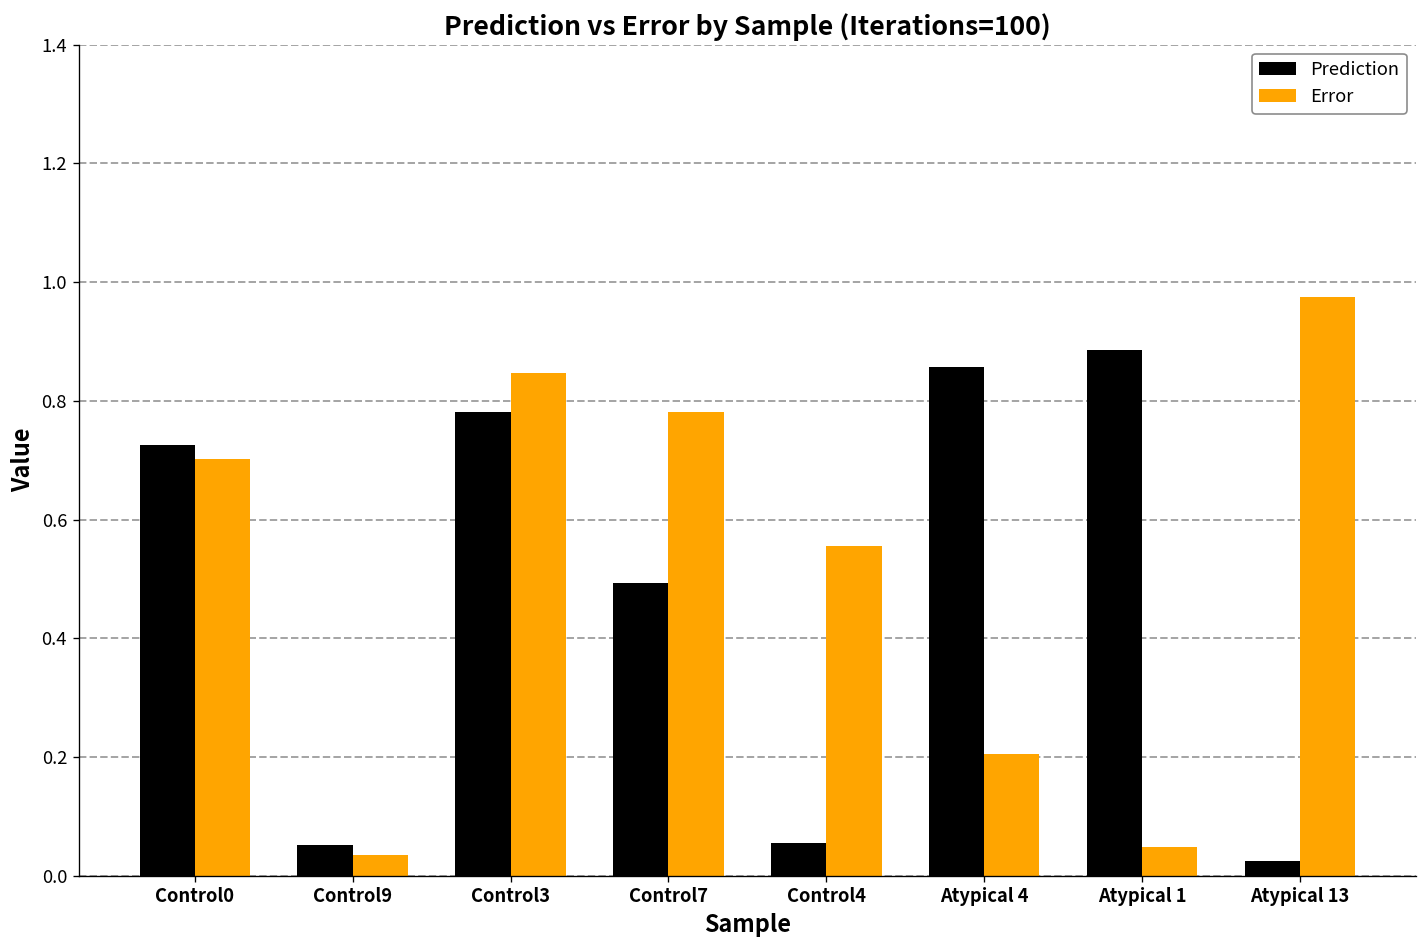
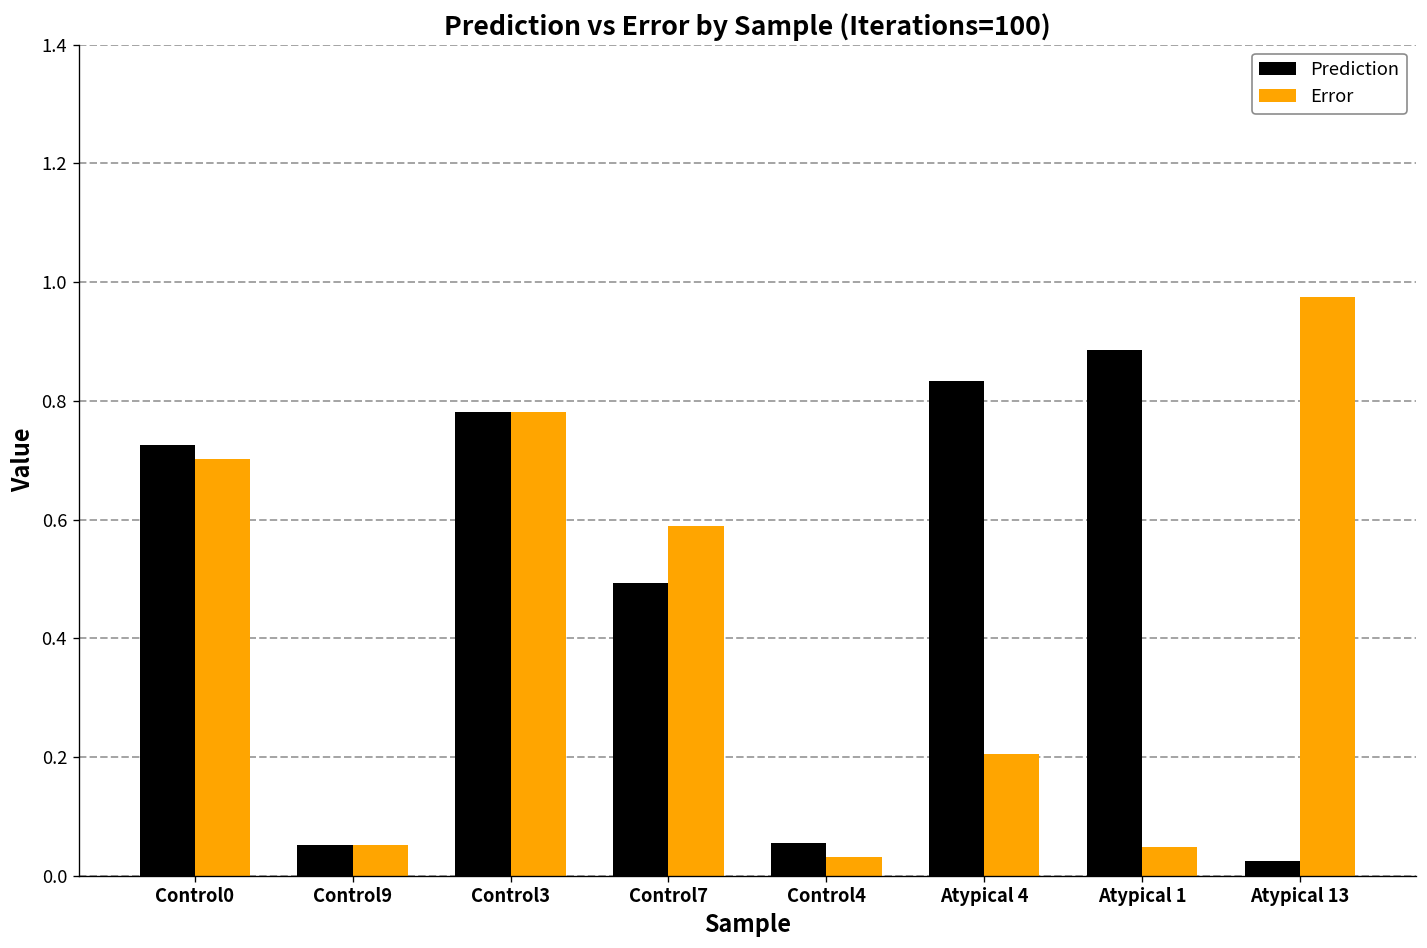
Error, Control9: 0.03 -> 0.05
Error, Control3: 0.85 -> 0.78
Error, Control7: 0.78 -> 0.59
Error, Control4: 0.56 -> 0.03
Prediction, Atypical 4: 0.86 -> 0.83
